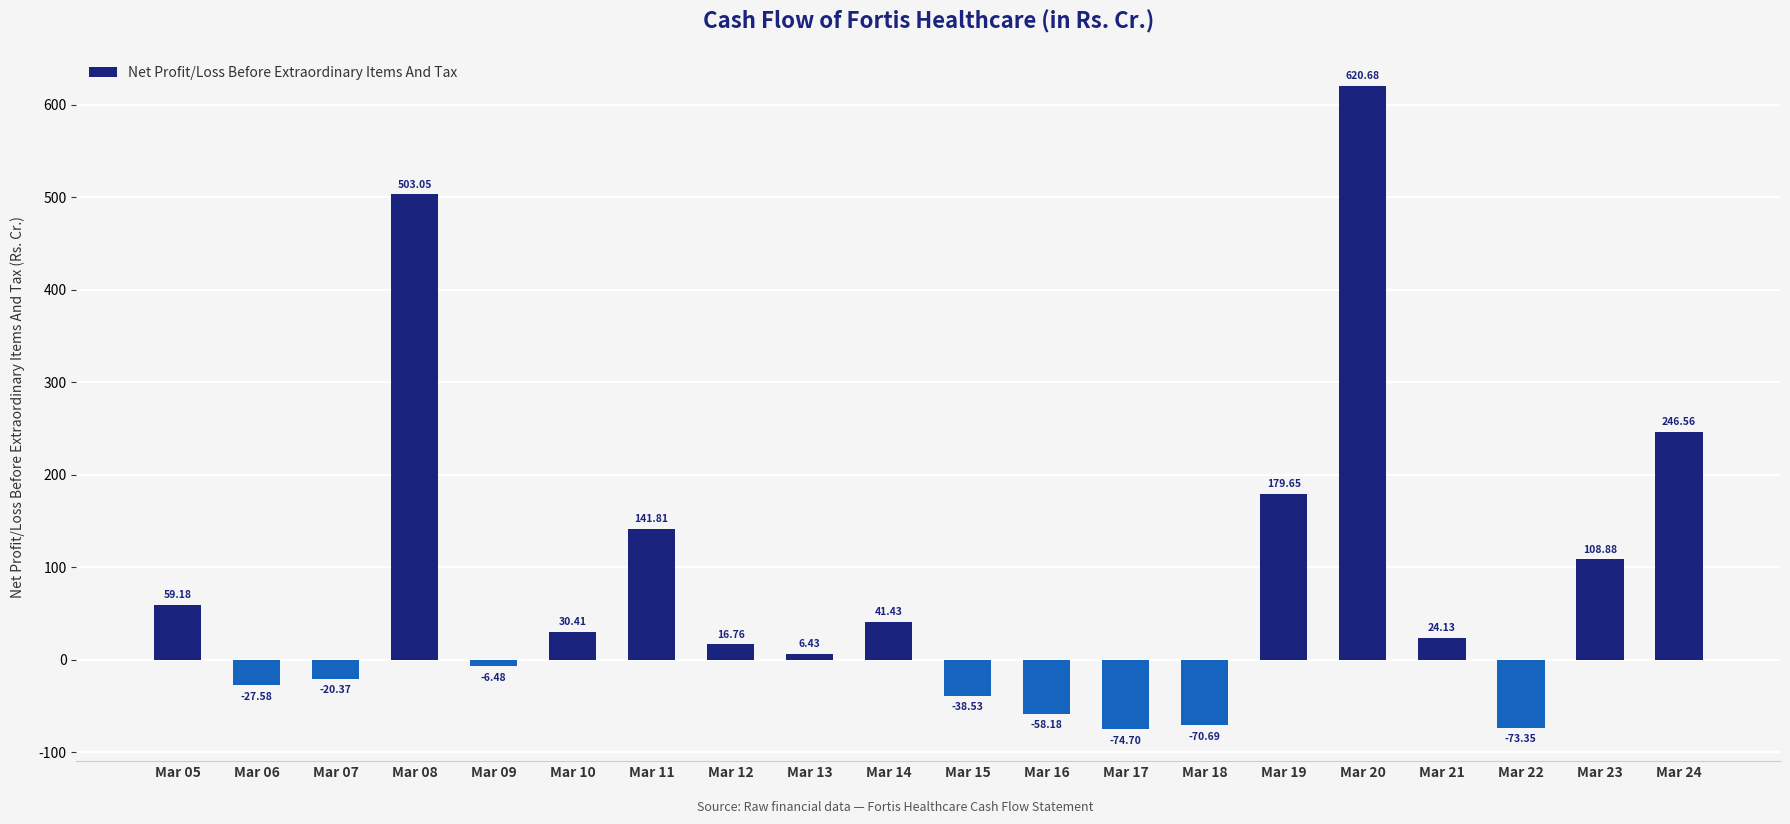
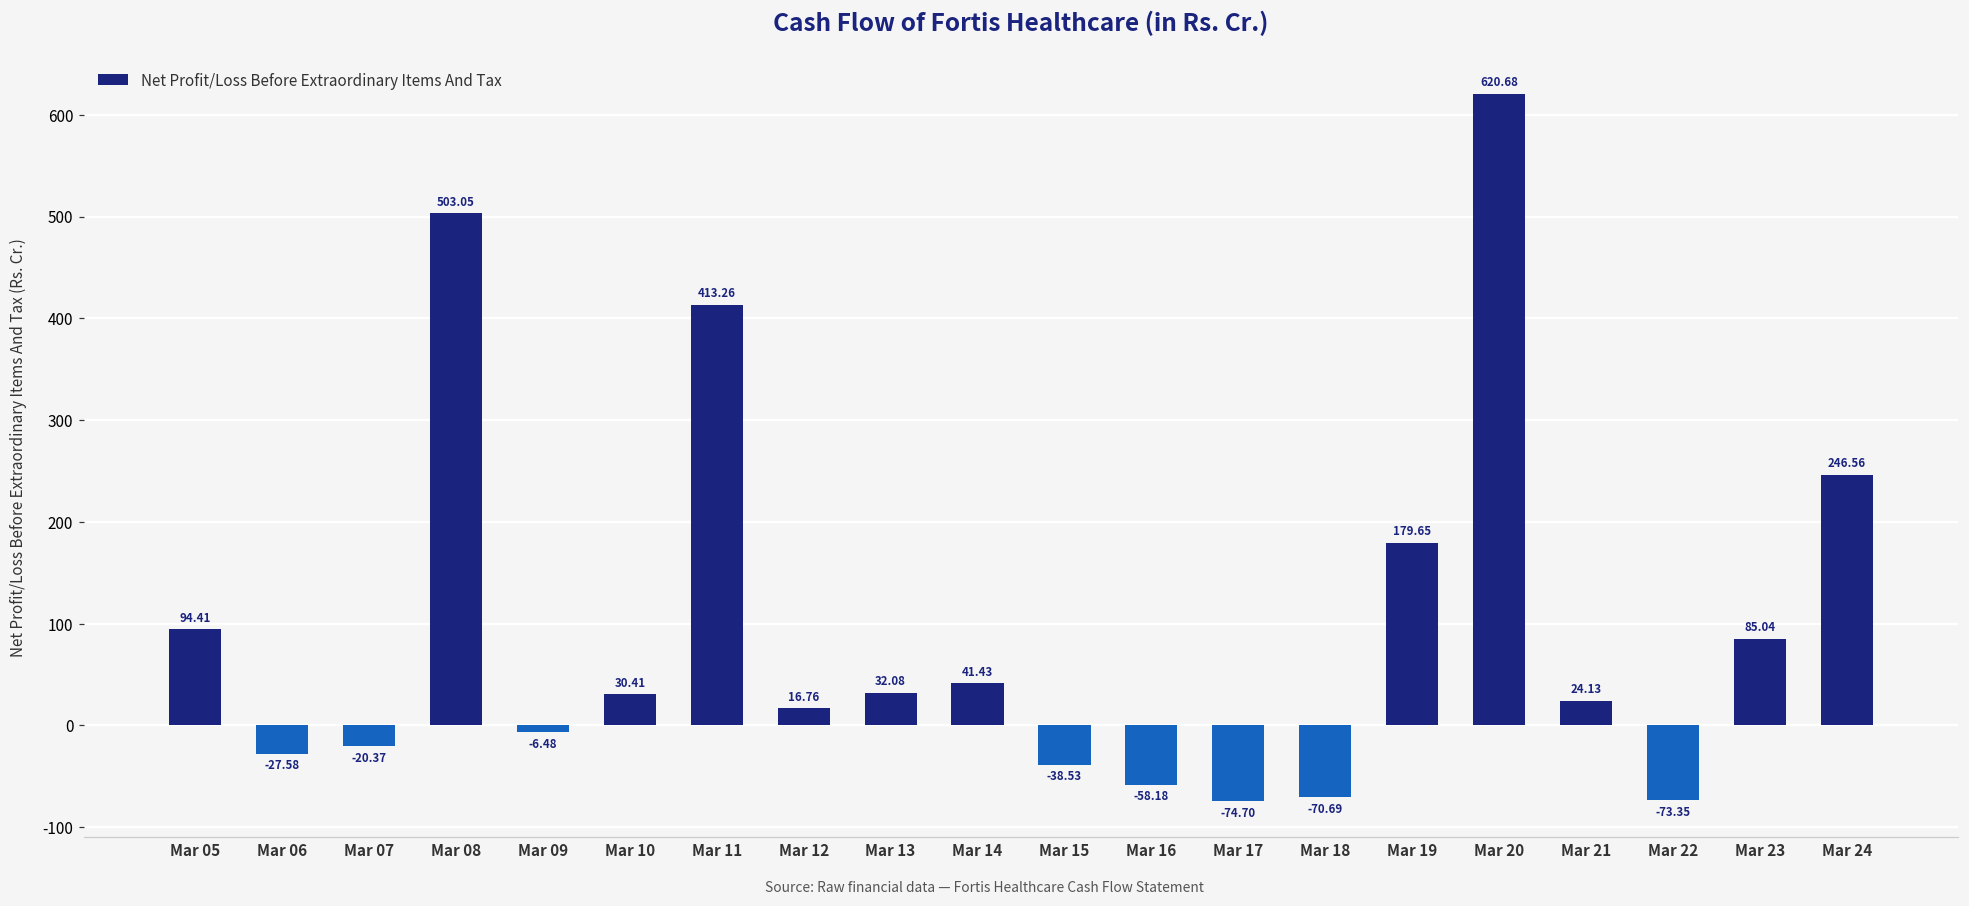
Mar 05: 59.18 -> 94.41
Mar 11: 141.81 -> 413.26
Mar 13: 6.43 -> 32.08
Mar 23: 108.88 -> 85.04
